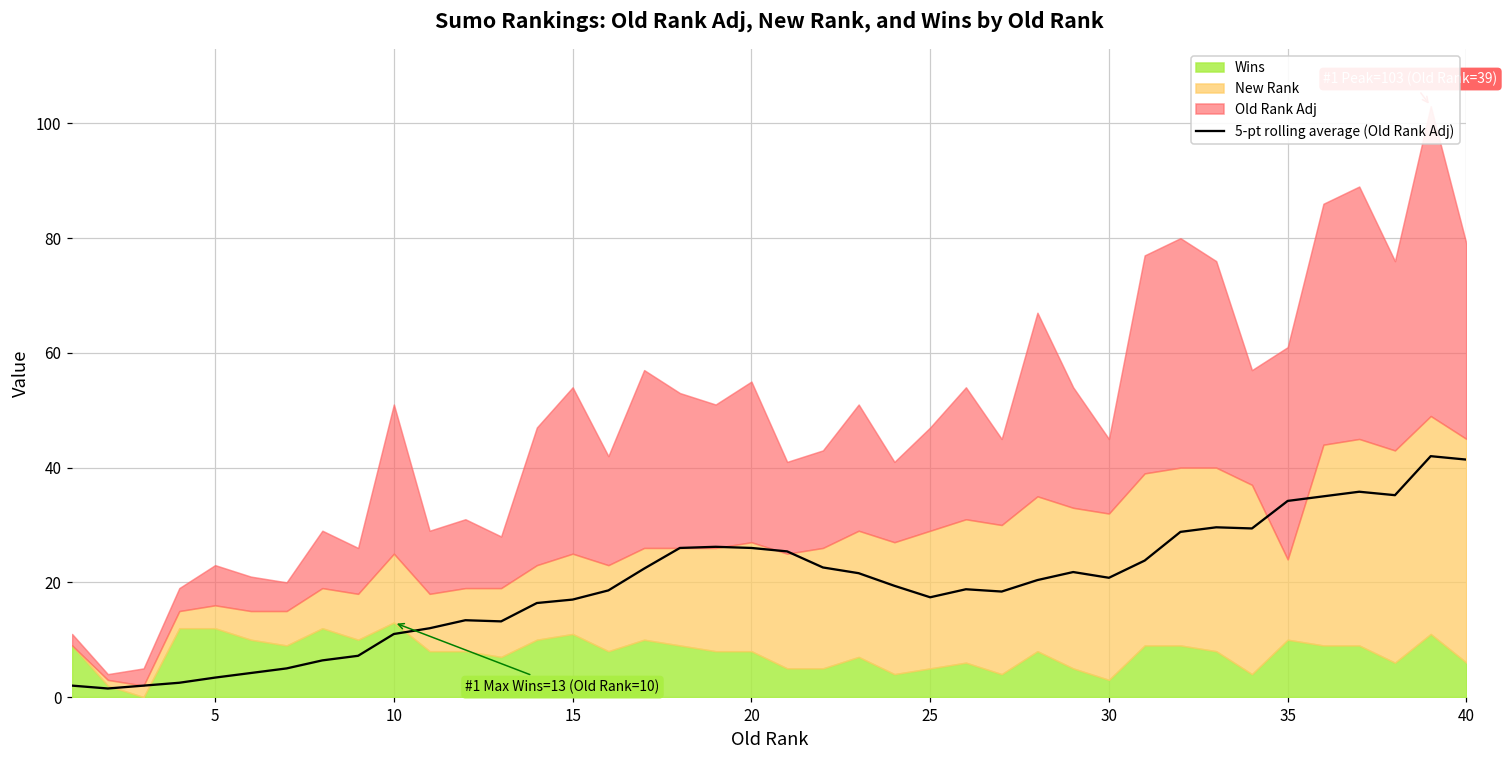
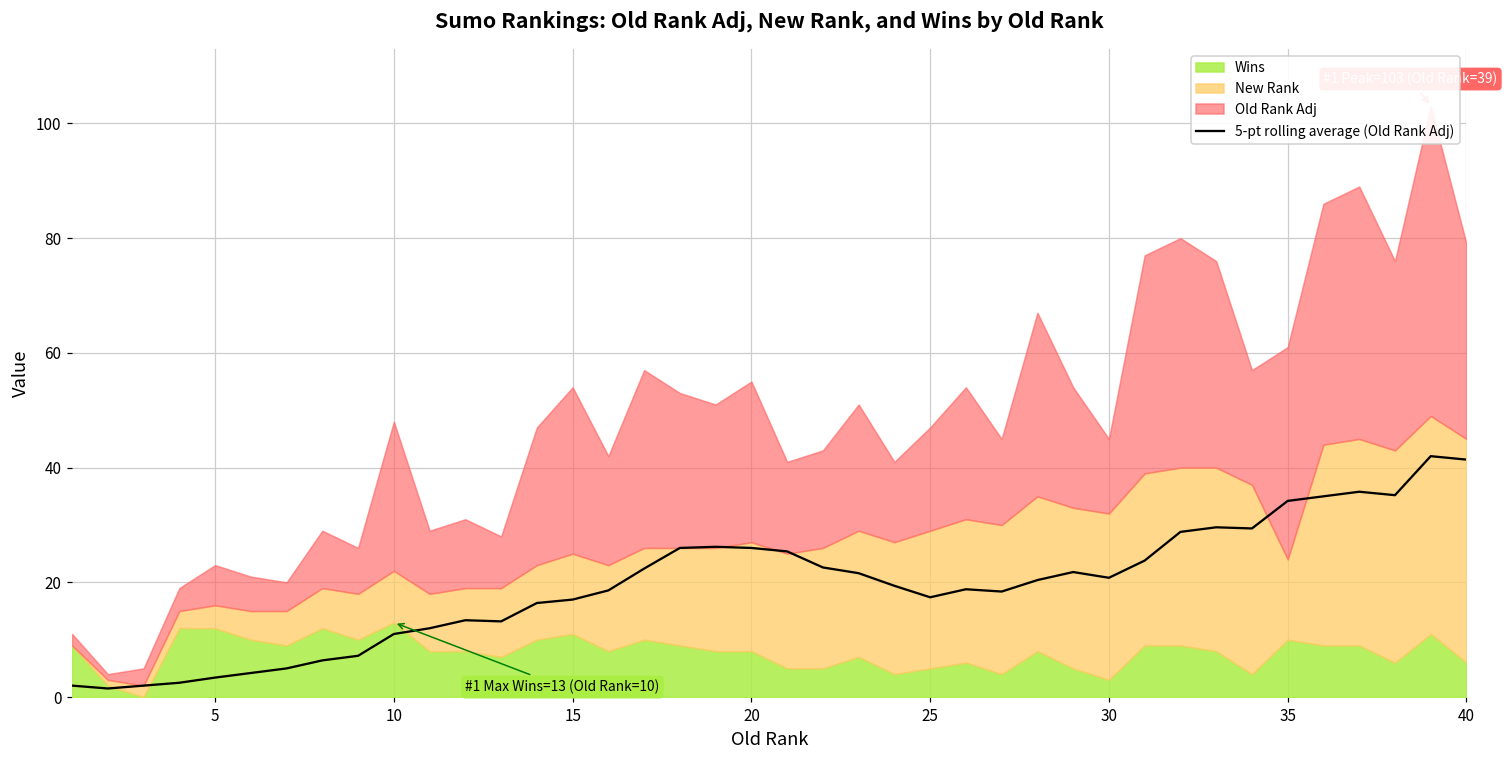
New Rank, 10: 12 -> 9
